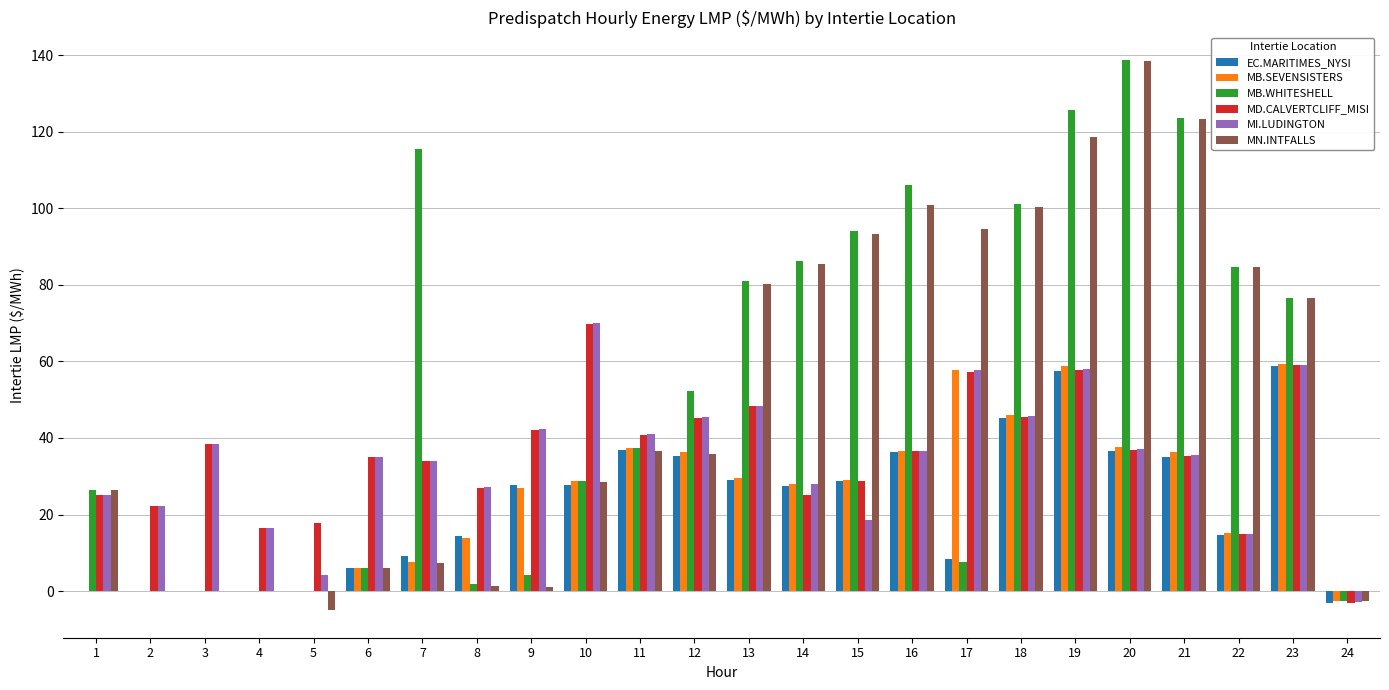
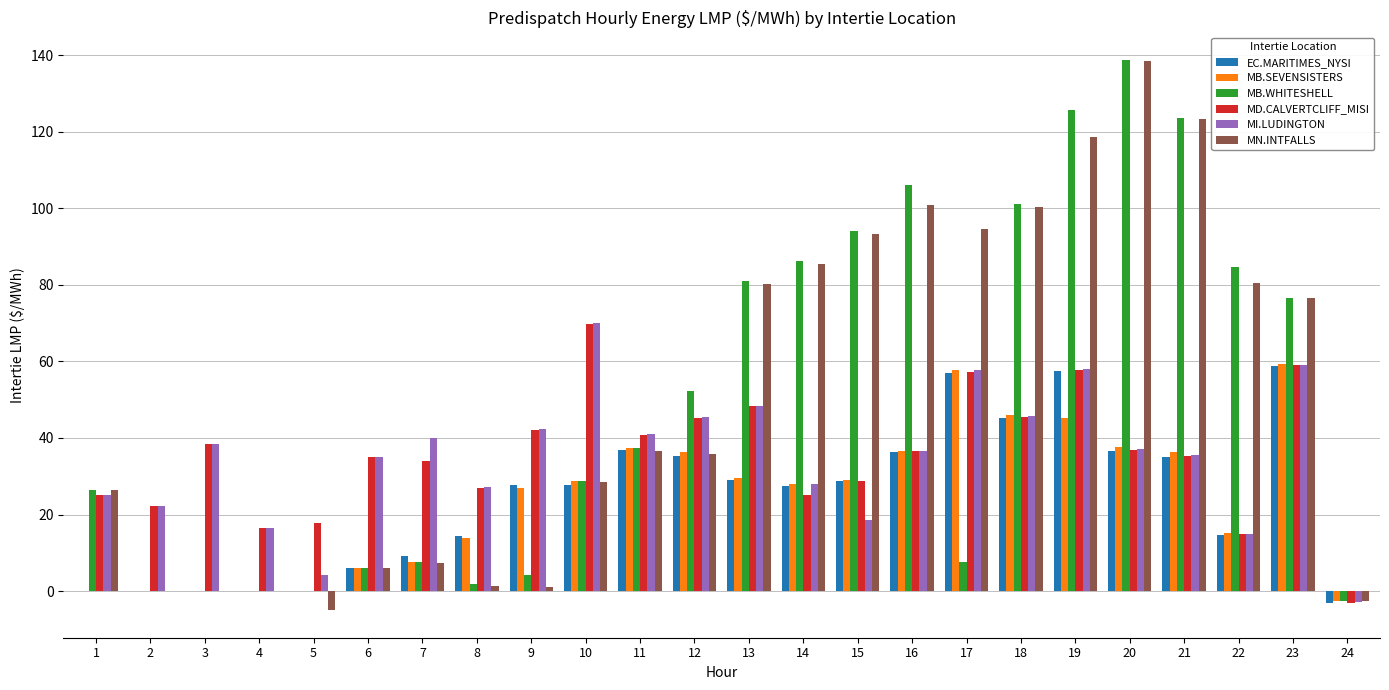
MB.WHITESHELL, 7: 116 -> 7
MI.LUDINGTON, 7: 34 -> 40
EC.MARITIMES_NYSI, 17: 8 -> 57
MB.SEVENSISTERS, 19: 59 -> 45
MN.INTFALLS, 22: 85 -> 80
